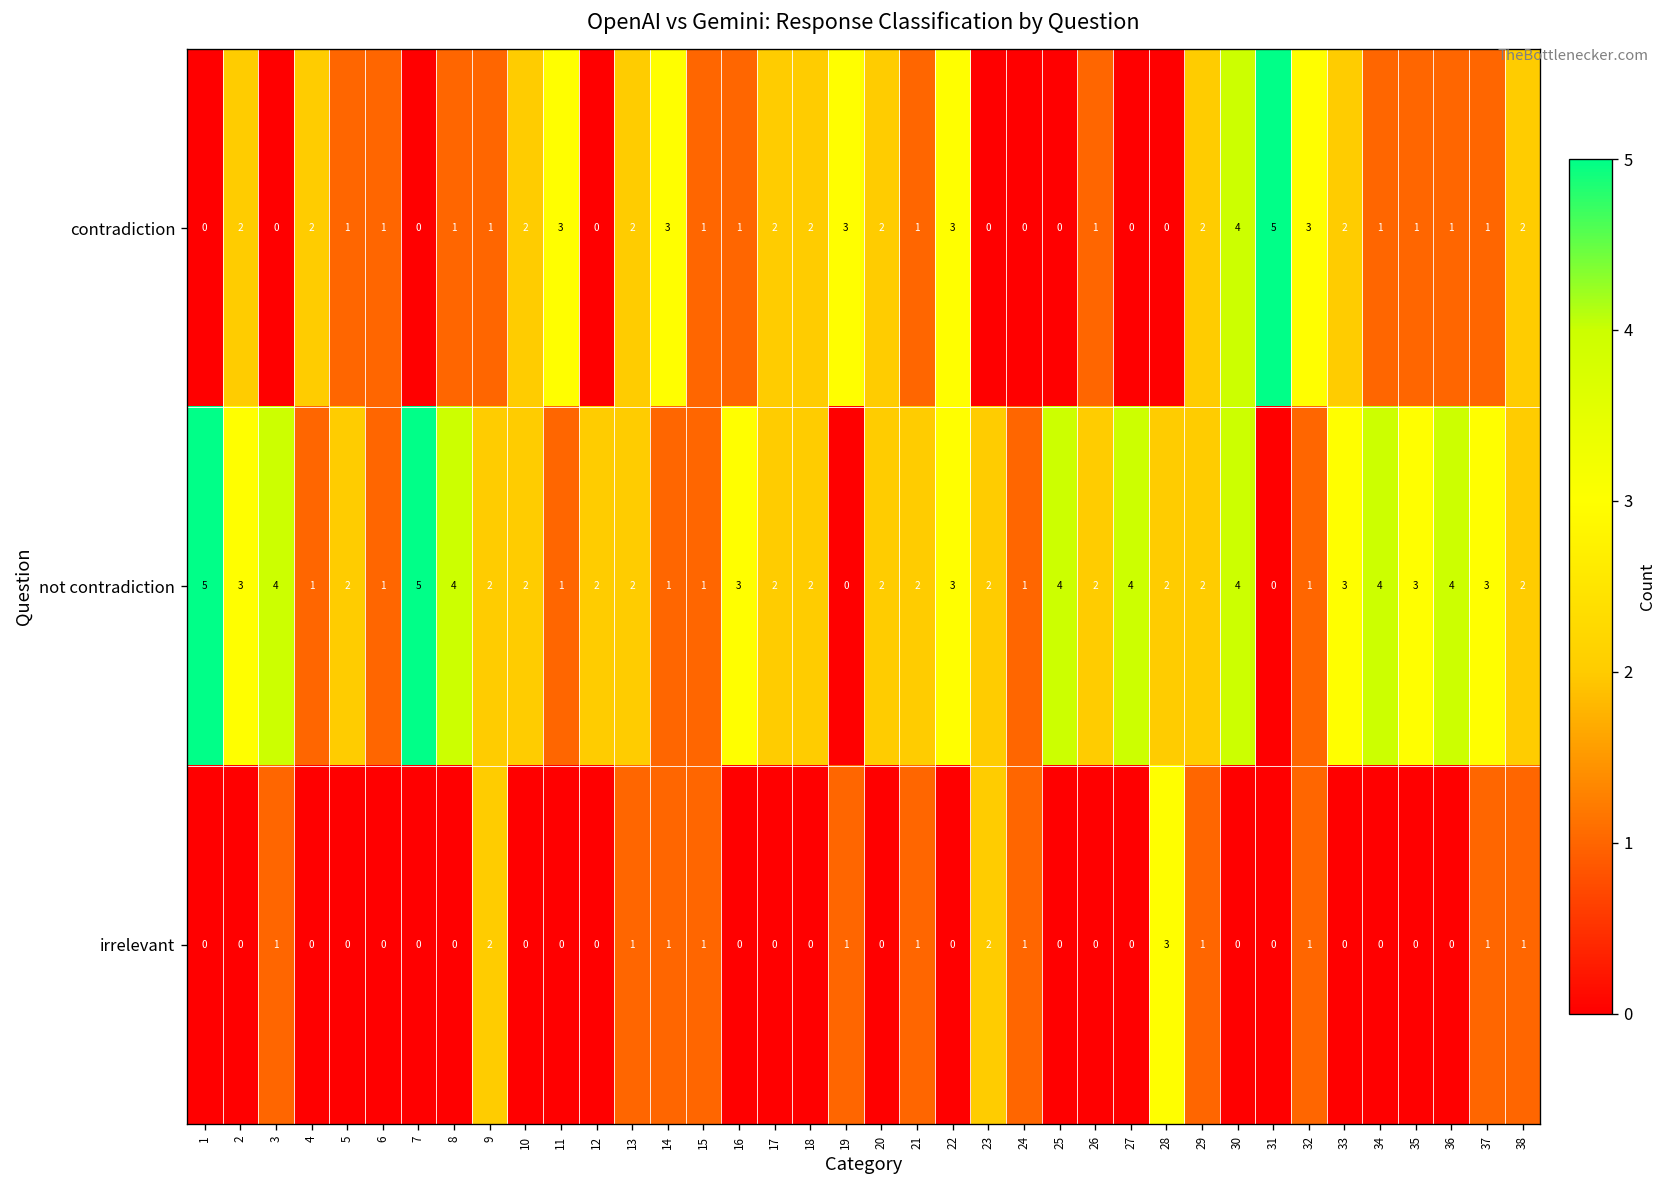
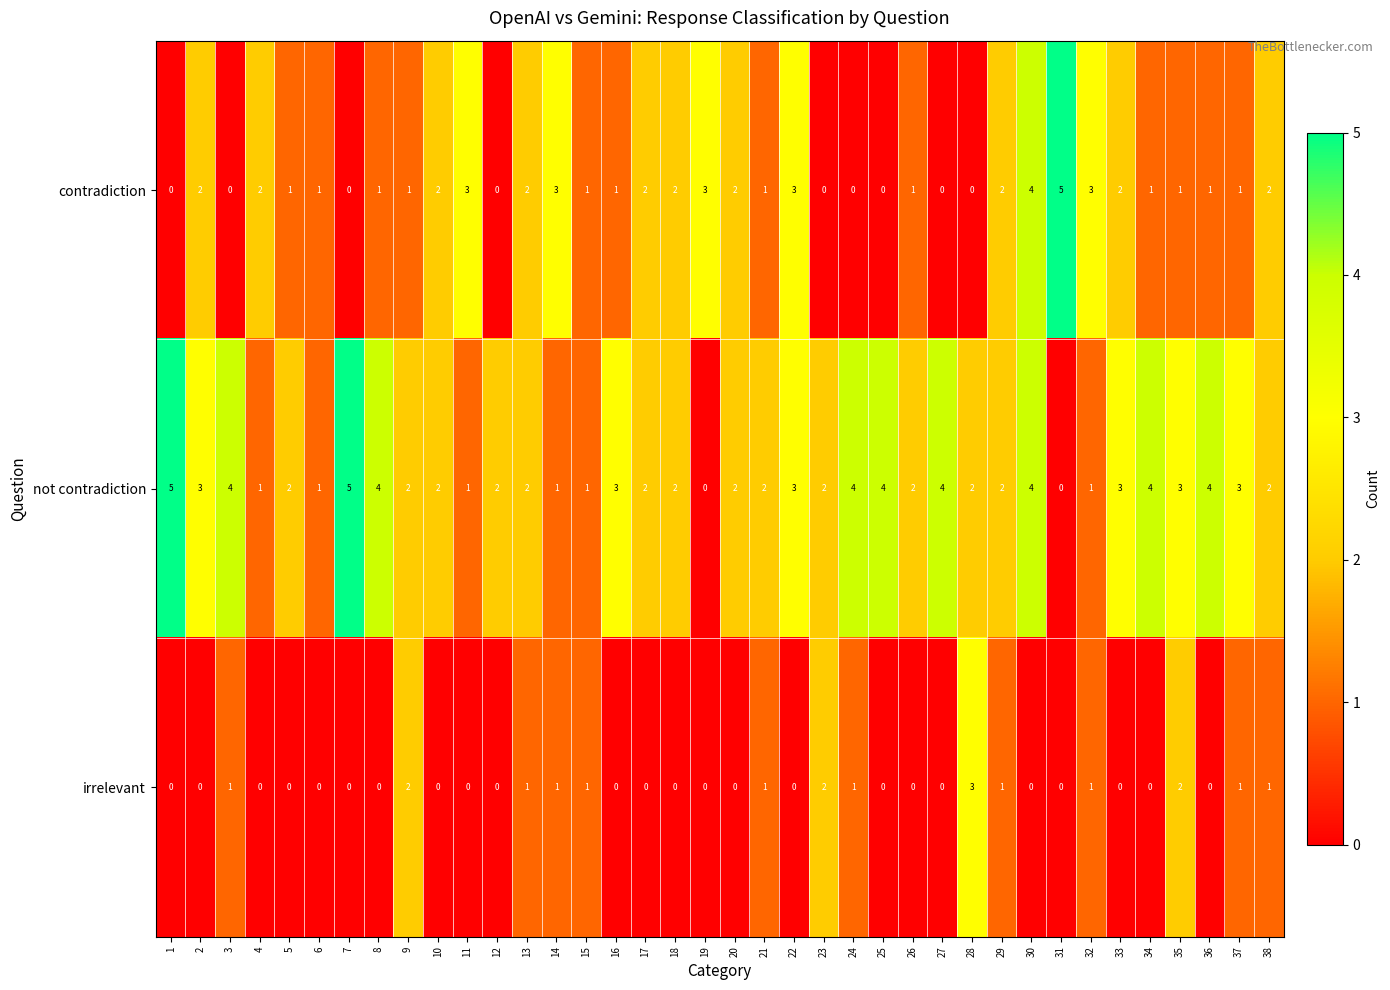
not contradiction, 24: 1 -> 4
irrelevant, 19: 1 -> 0
irrelevant, 35: 0 -> 2
